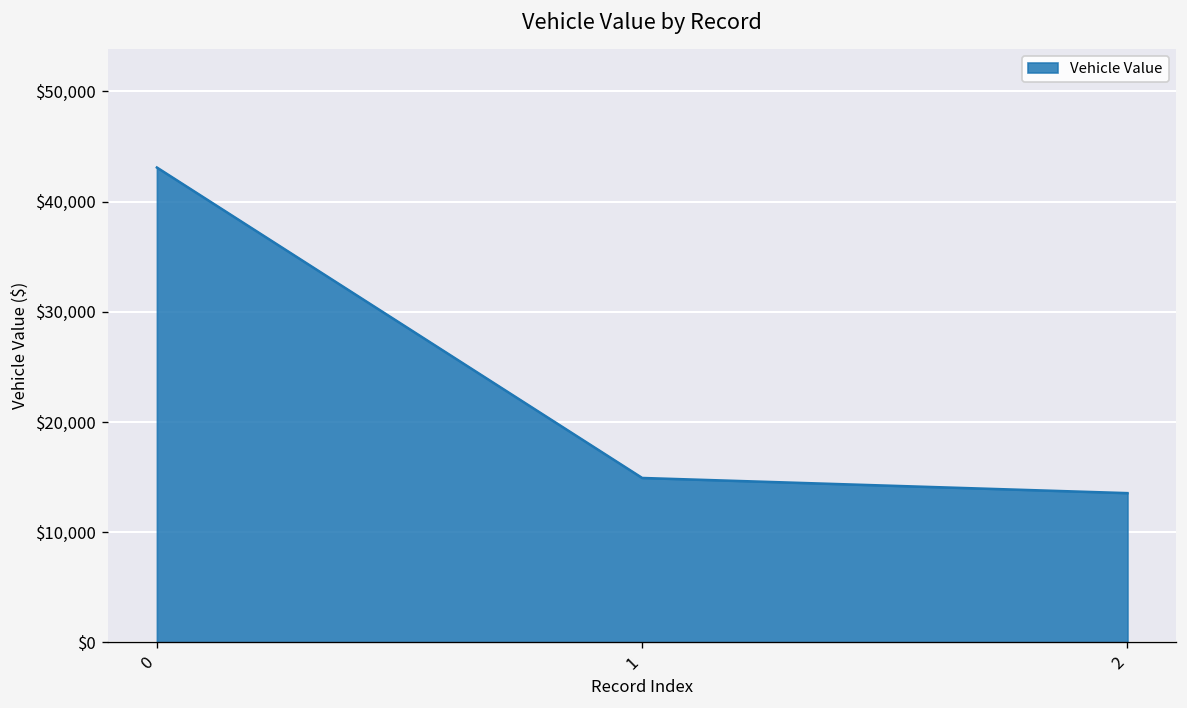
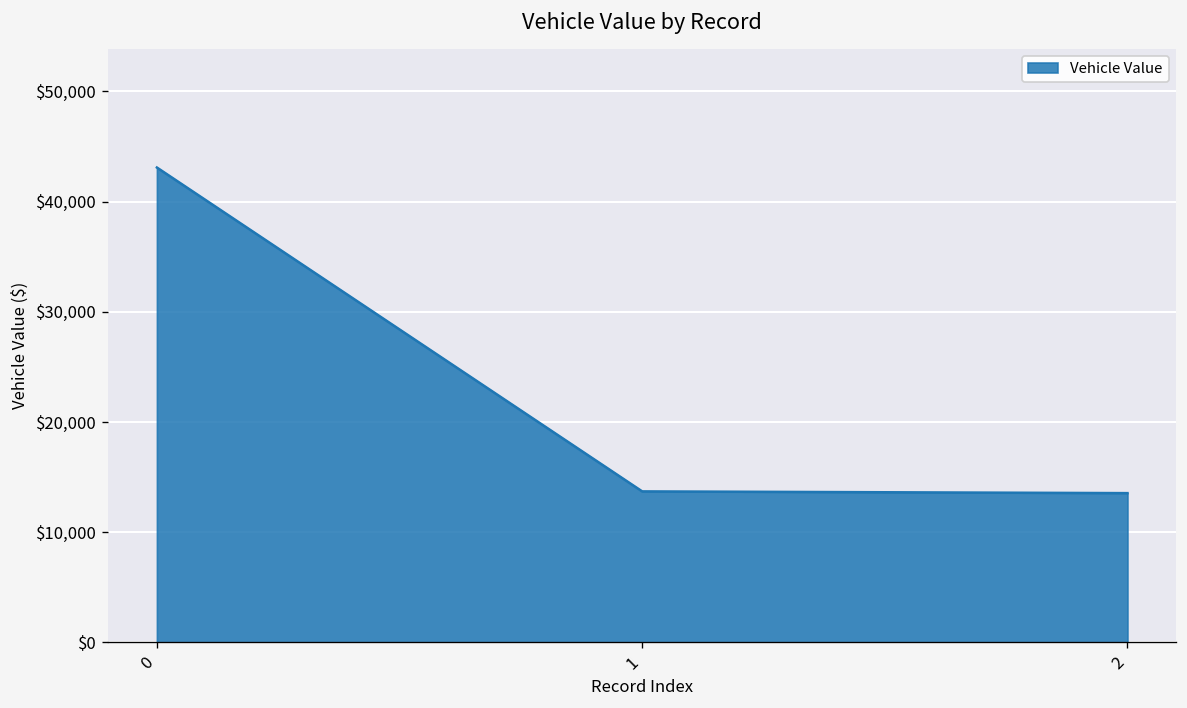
1: $15,000 -> $14,000
